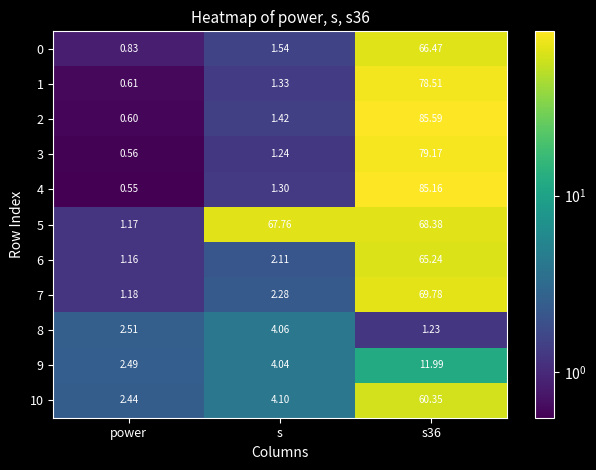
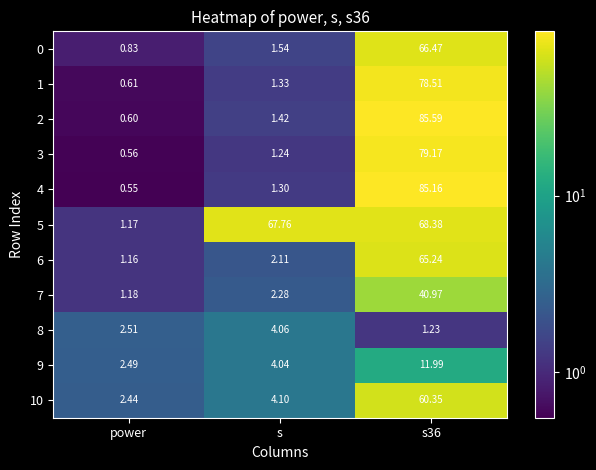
7, s36: 69.78 -> 40.97
